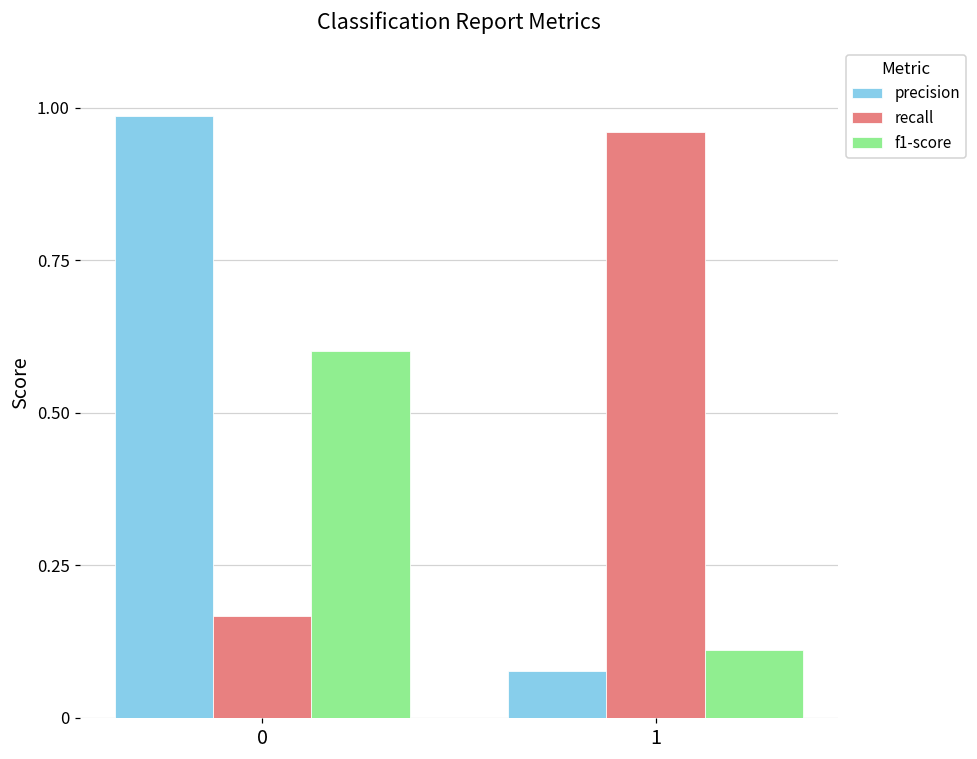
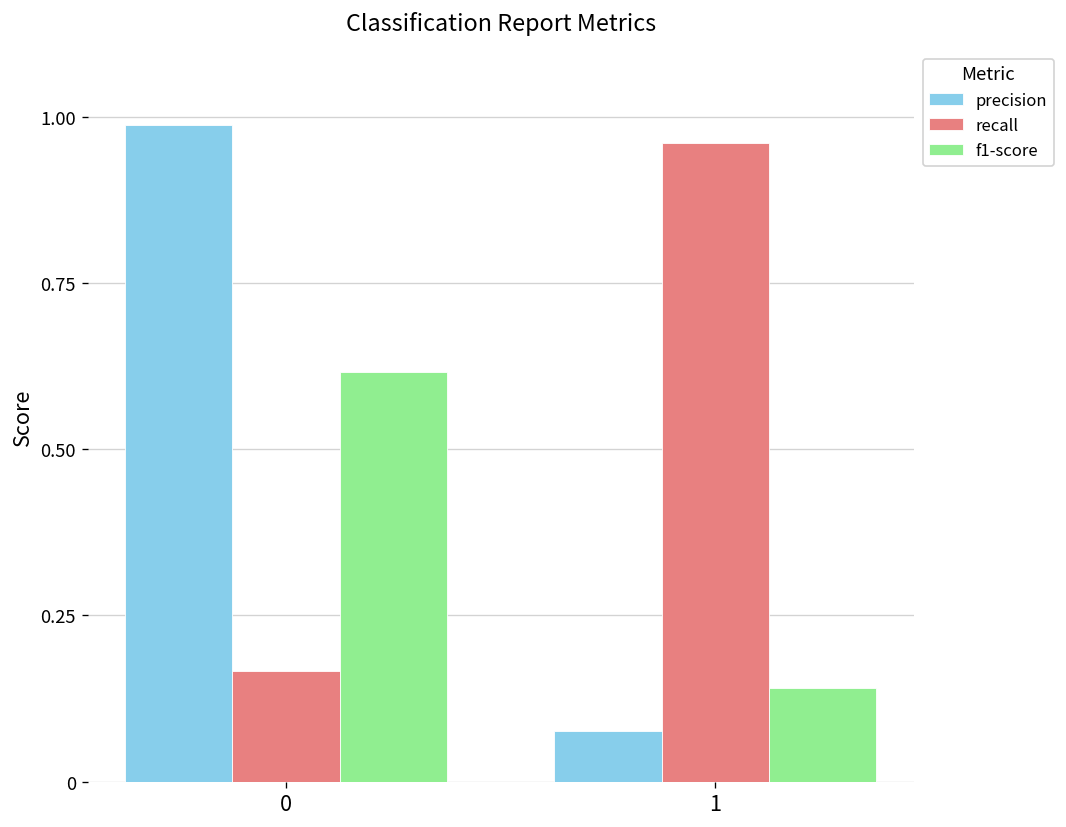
f1-score, 0: 0.60 -> 0.62
f1-score, 1: 0.11 -> 0.14
